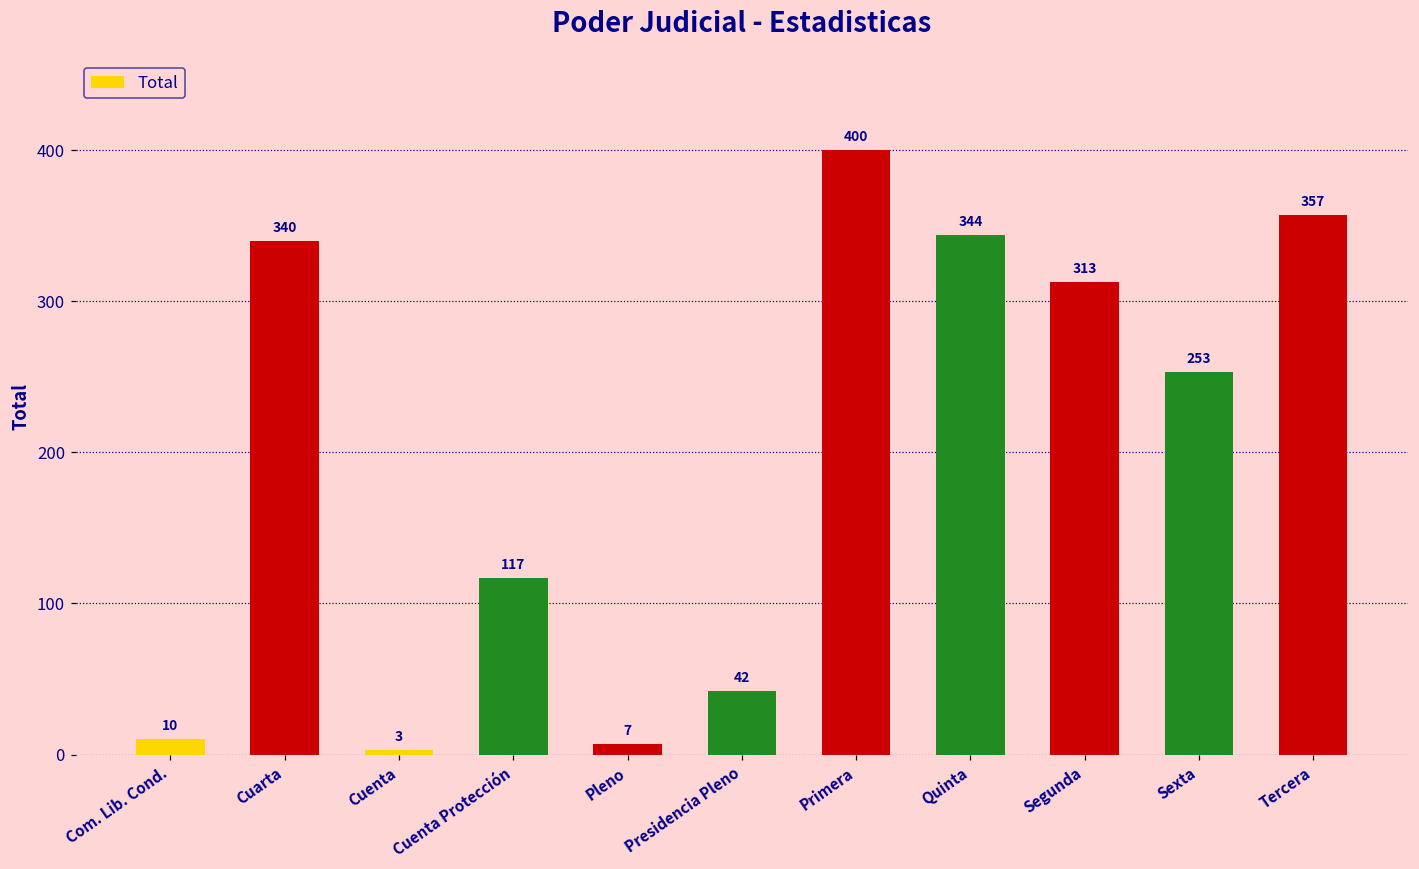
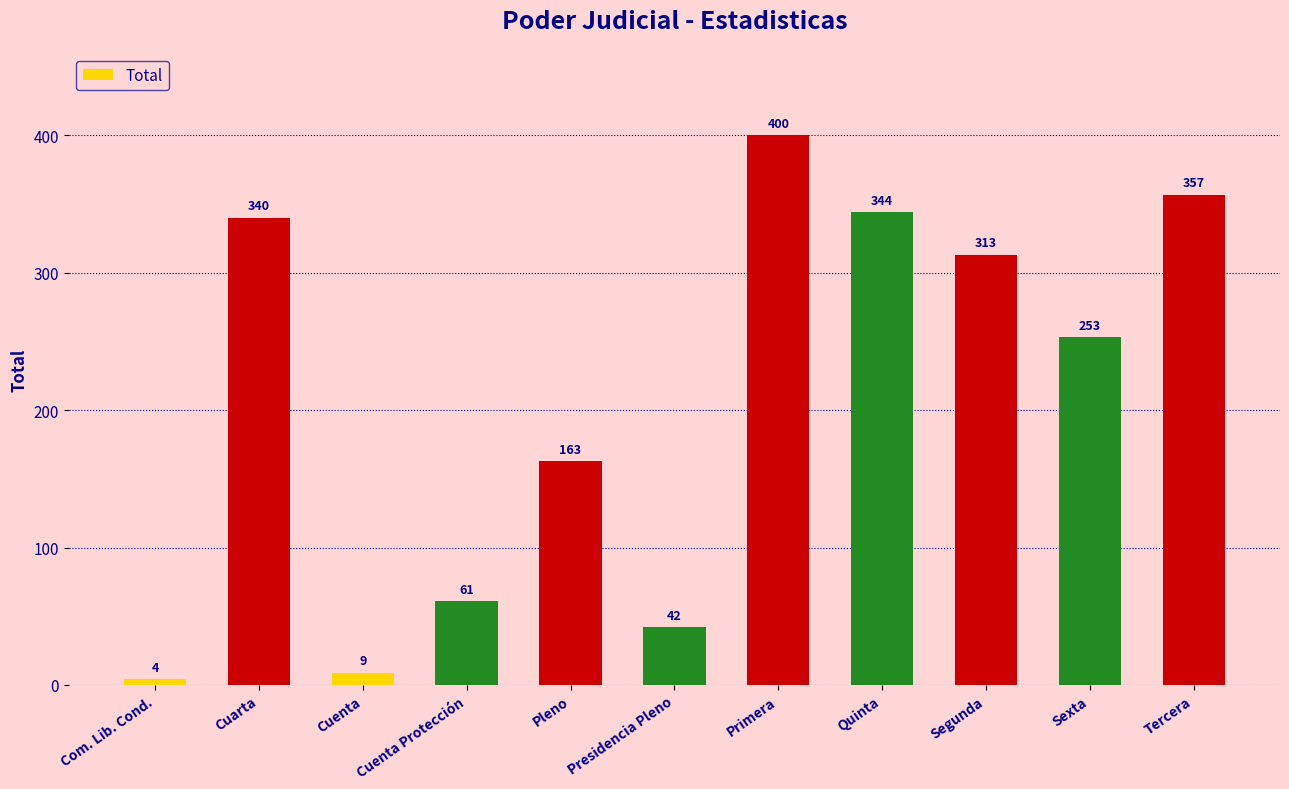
Com. Lib. Cond.: 10 -> 4
Cuenta: 3 -> 9
Cuenta Protección: 117 -> 61
Pleno: 7 -> 163
